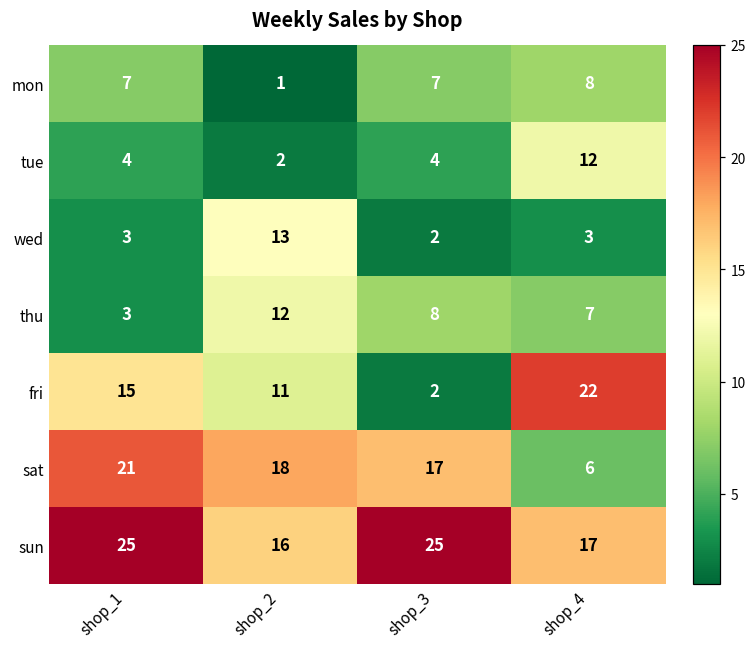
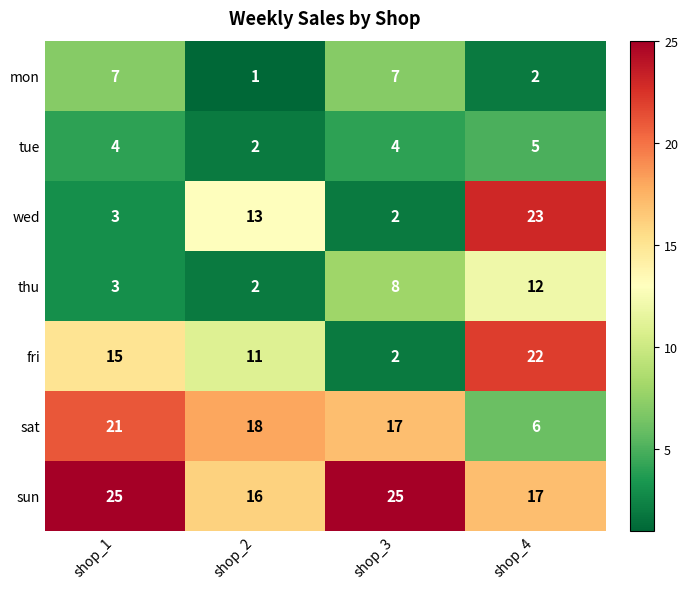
mon, shop_4: 8 -> 2
tue, shop_4: 12 -> 5
wed, shop_4: 3 -> 23
thu, shop_2: 12 -> 2
thu, shop_4: 7 -> 12
